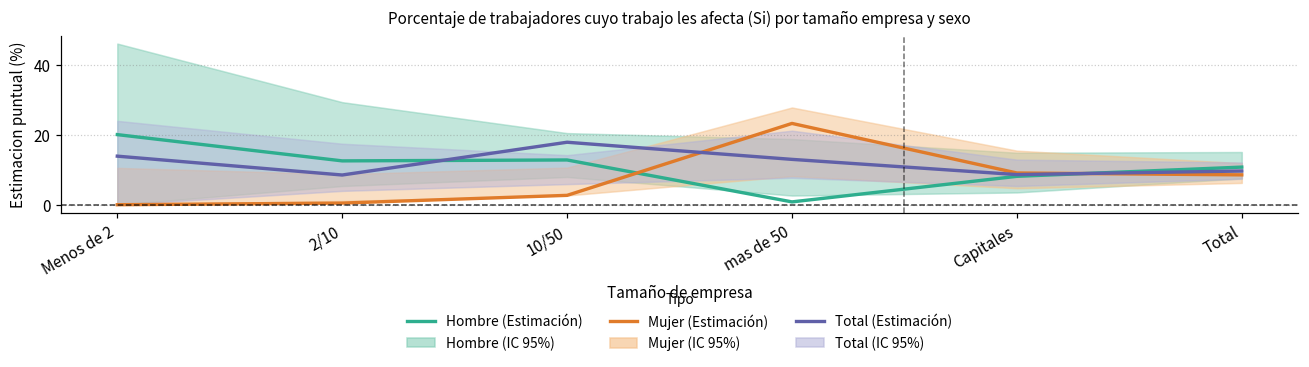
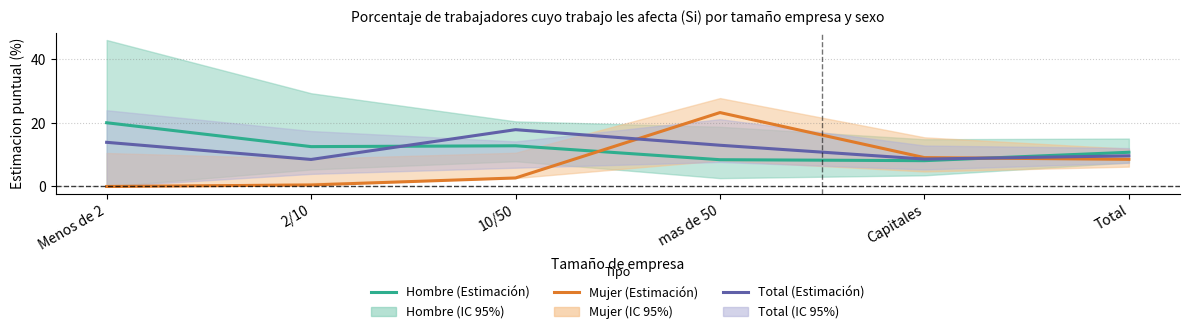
Hombre (Estimación), mas de 50: 1 -> 8
